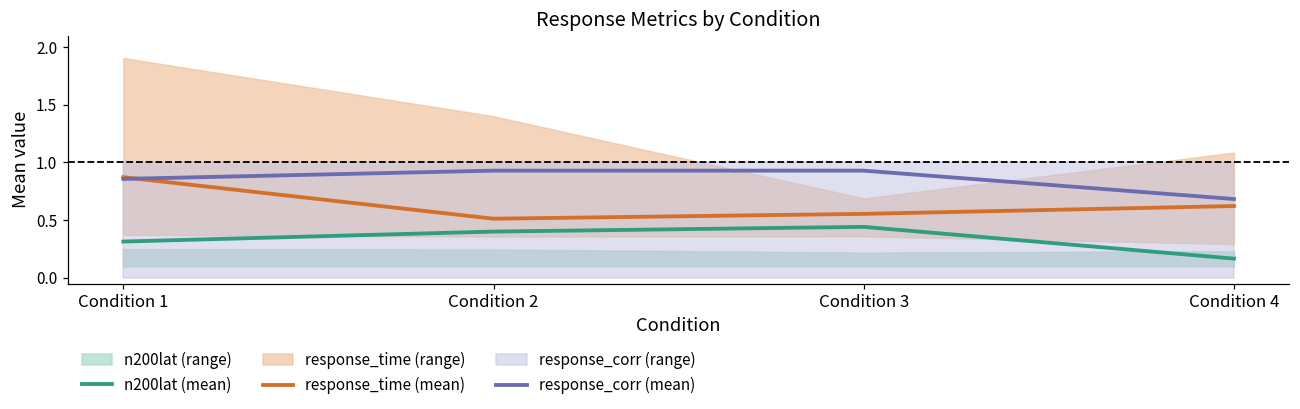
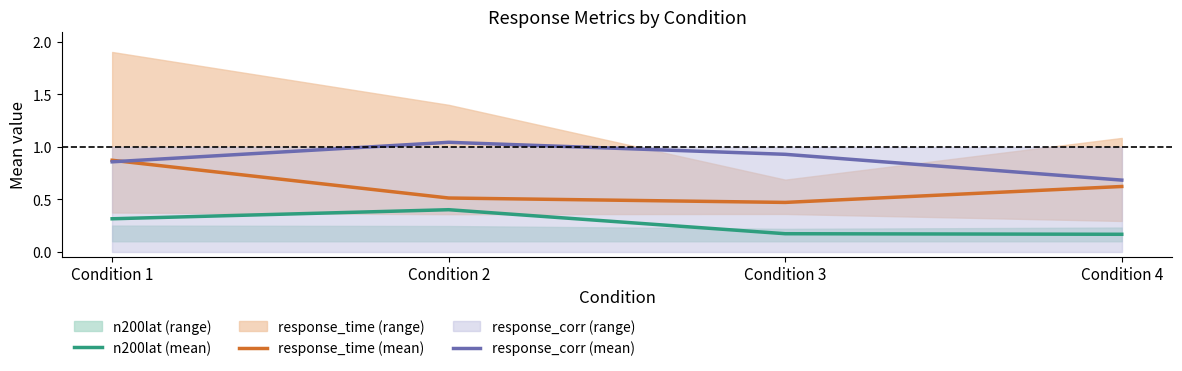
response_corr (mean), Condition 2: 0.93 -> 1.04
n200lat (mean), Condition 3: 0.44 -> 0.17
response_time (mean), Condition 3: 0.55 -> 0.47
